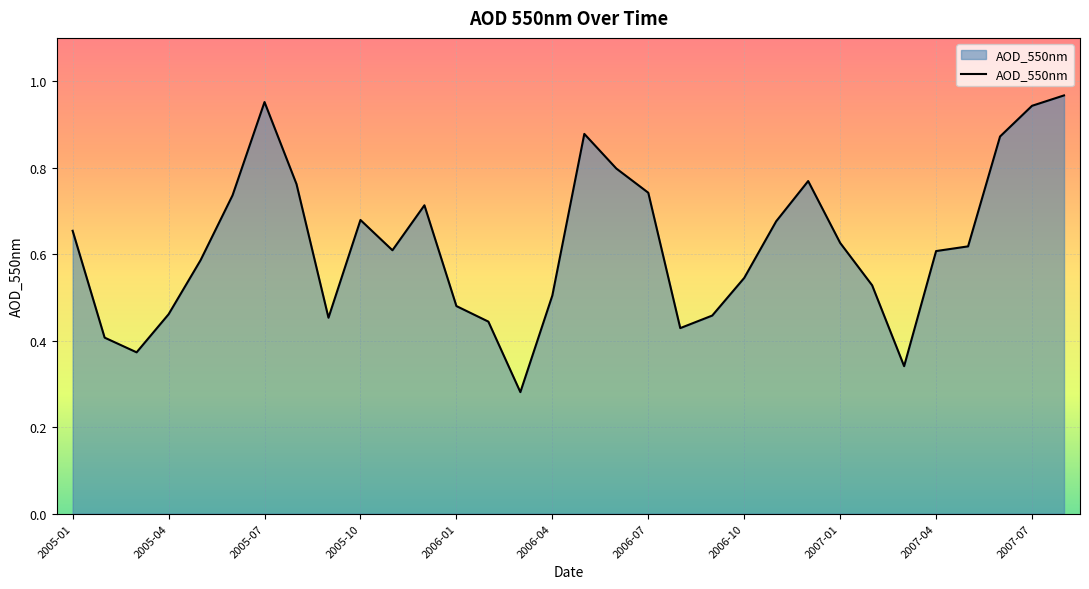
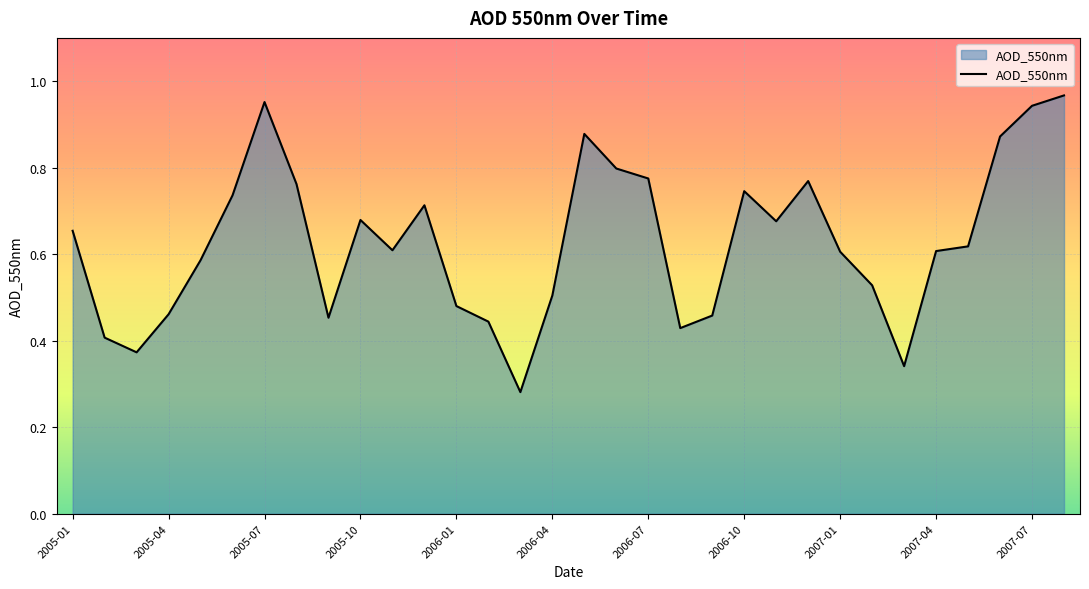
2006-07: 0.74 -> 0.77
2006-10: 0.55 -> 0.75
2007-01: 0.63 -> 0.61
